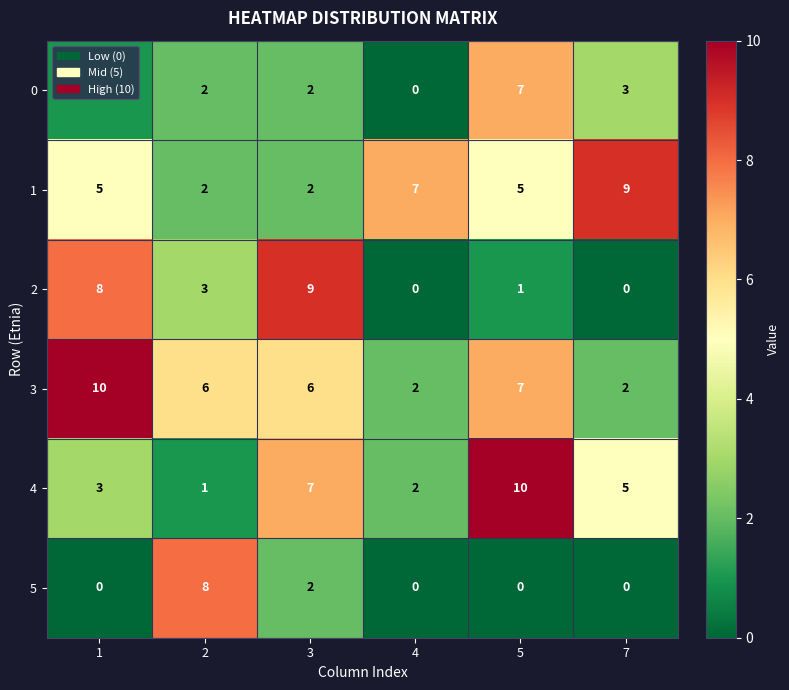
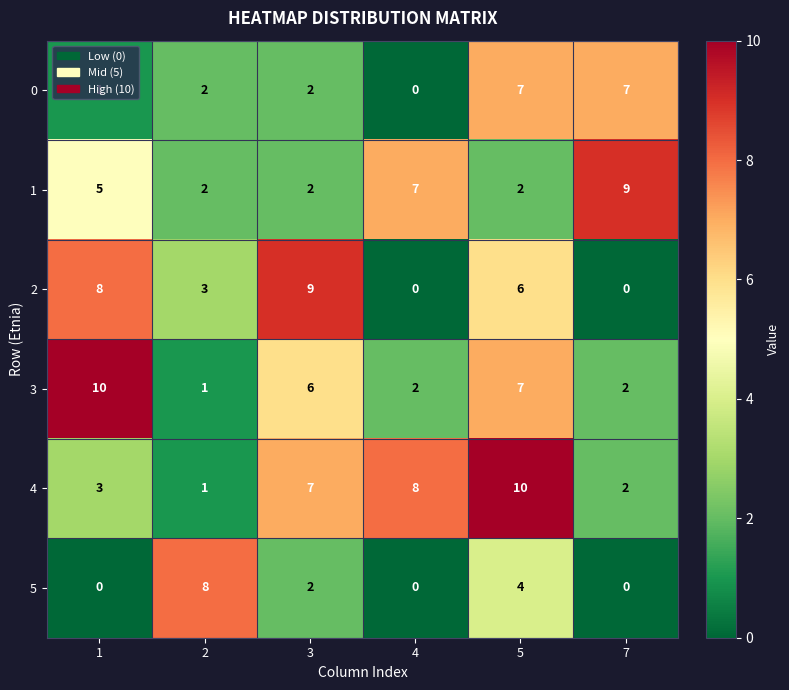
0, 7: 3 -> 7
1, 5: 5 -> 2
2, 5: 1 -> 6
3, 2: 6 -> 1
4, 4: 2 -> 8
4, 7: 5 -> 2
5, 5: 0 -> 4
